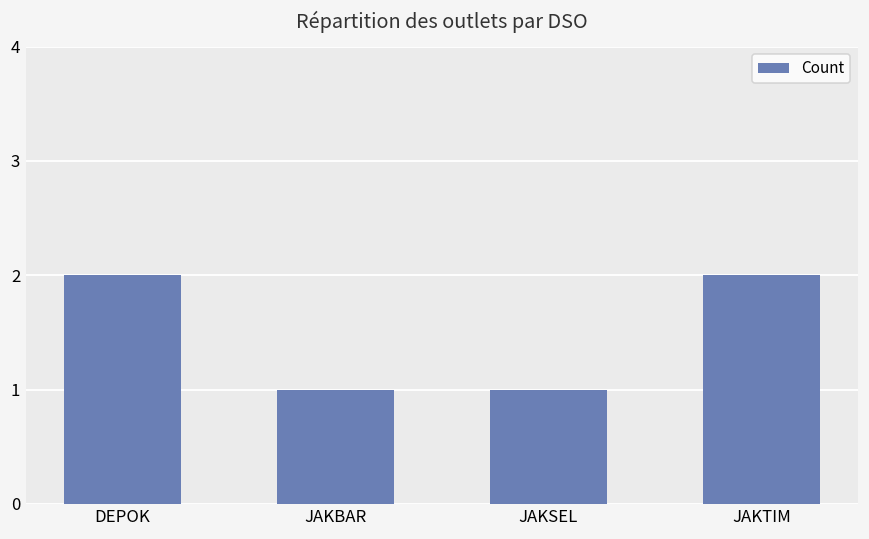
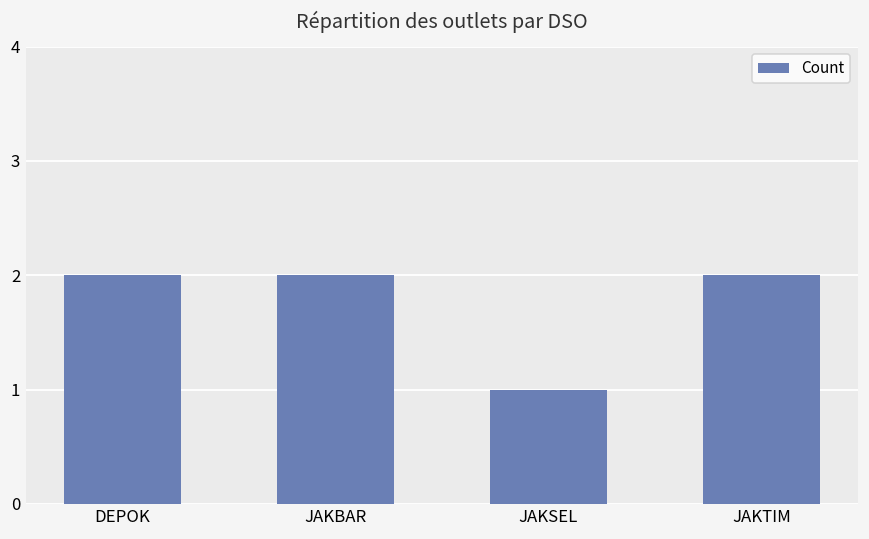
JAKBAR: 1 -> 2
